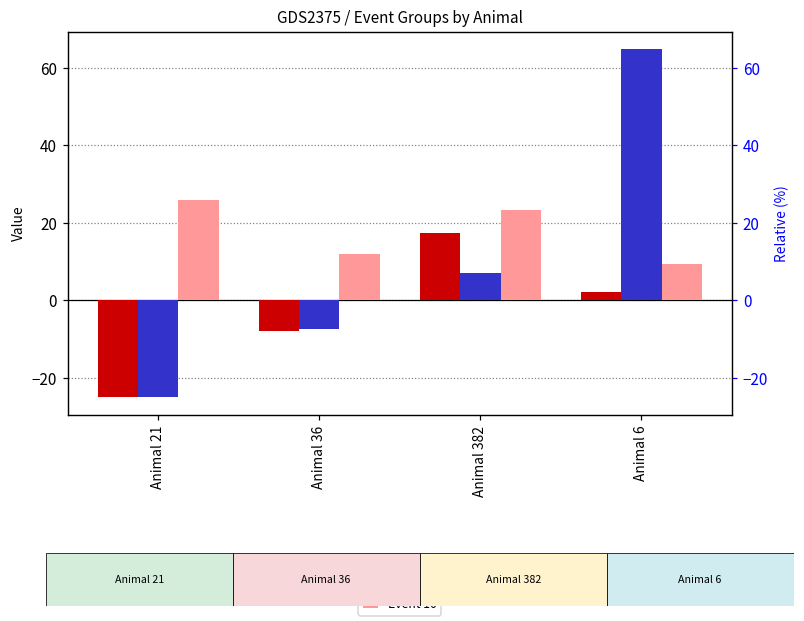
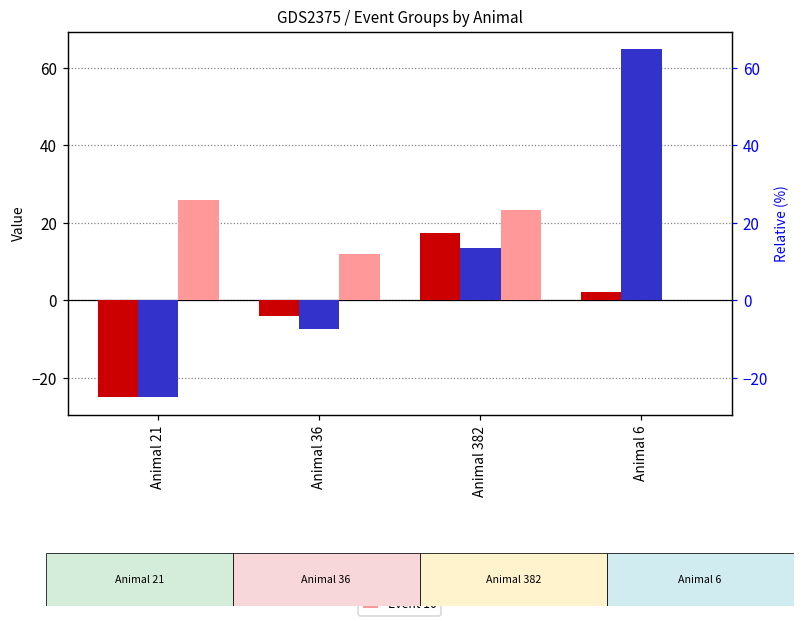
Group 1, Animal 36: -8 -> -4
Group 2, Animal 382: 7 -> 14
Event 10, Animal 6: 9 -> 0
